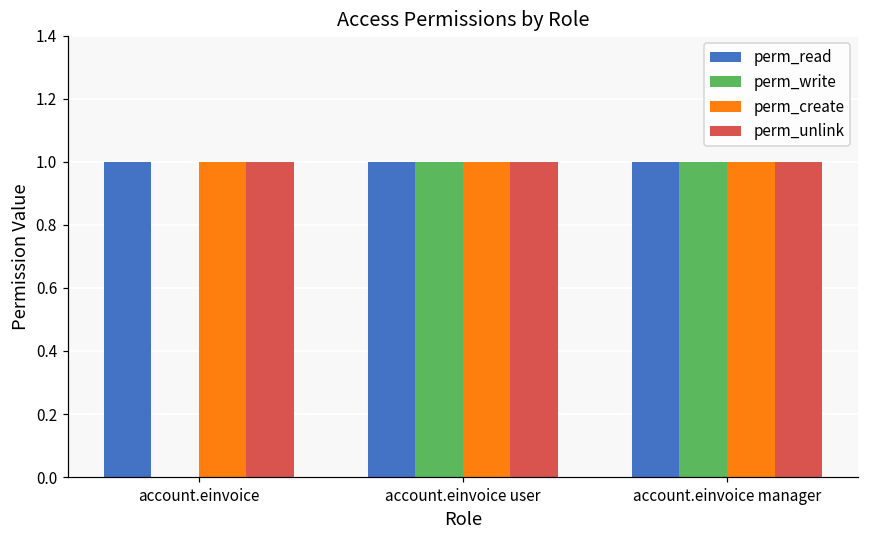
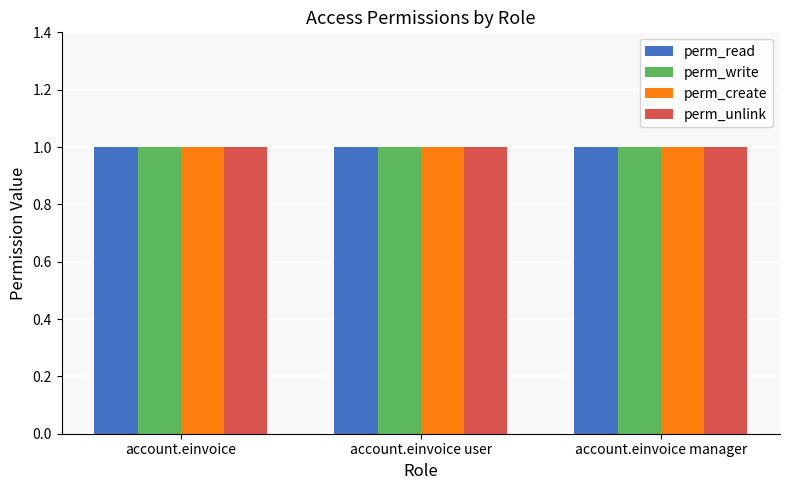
perm_write, account.einvoice: 0 -> 1
